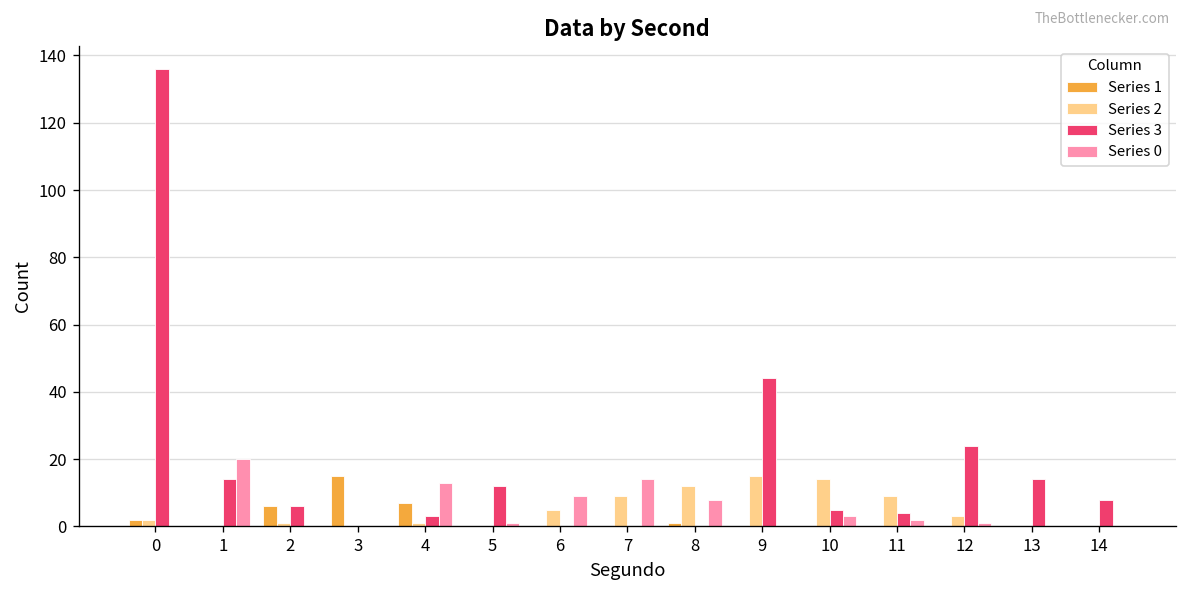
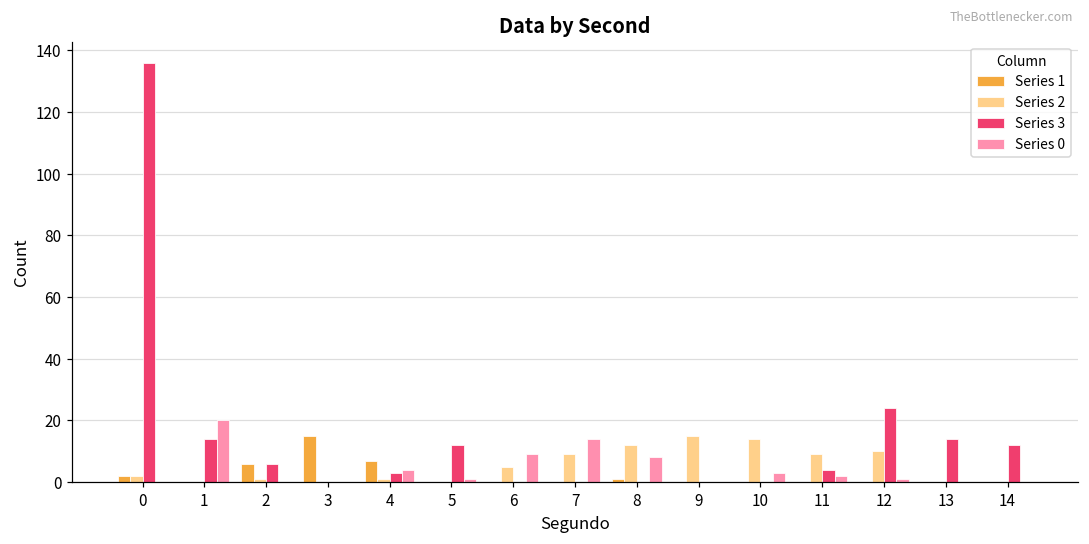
Series 0, 4: 13 -> 4
Series 3, 9: 44 -> 0
Series 3, 10: 5 -> 0
Series 2, 12: 3 -> 10
Series 3, 14: 8 -> 12
